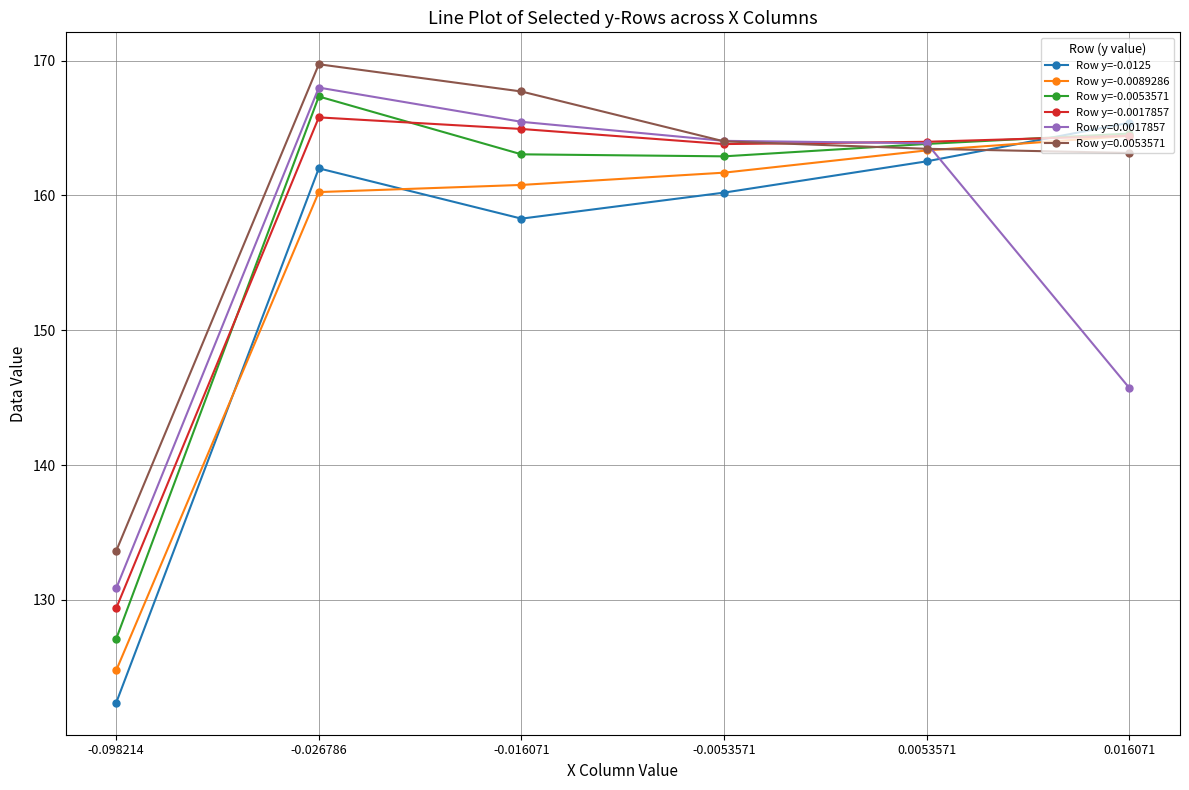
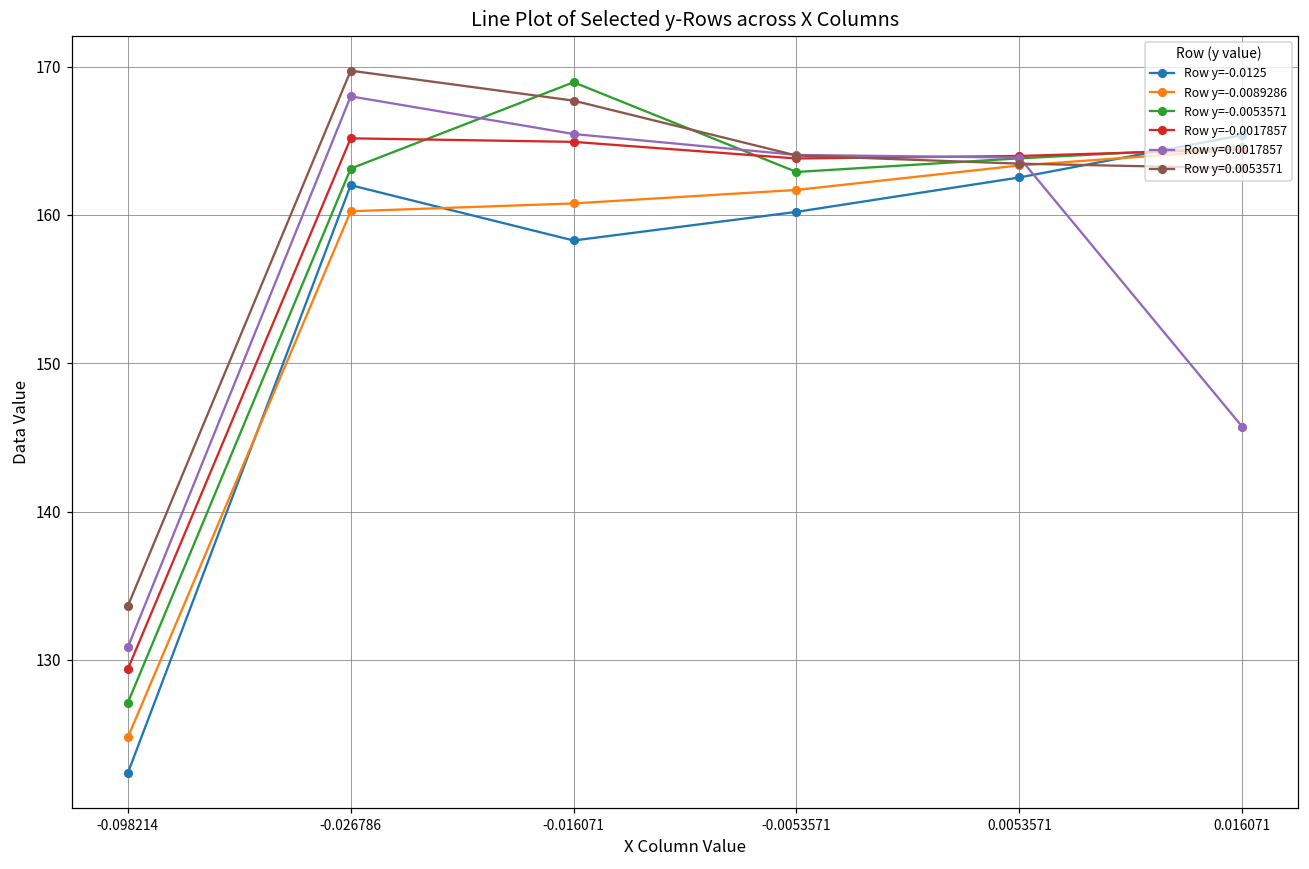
Row y=-0.0053571, -0.026786: 167.3 -> 163.1
Row y=-0.0017857, -0.026786: 165.8 -> 165.2
Row y=-0.0053571, -0.016071: 163.1 -> 169.0
